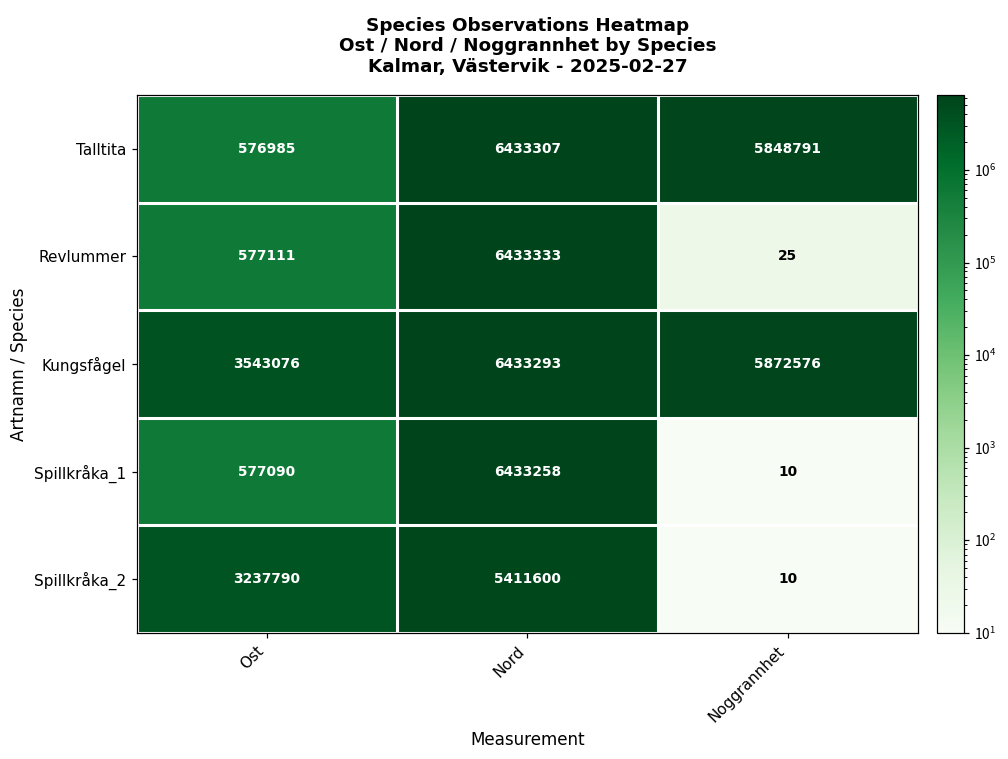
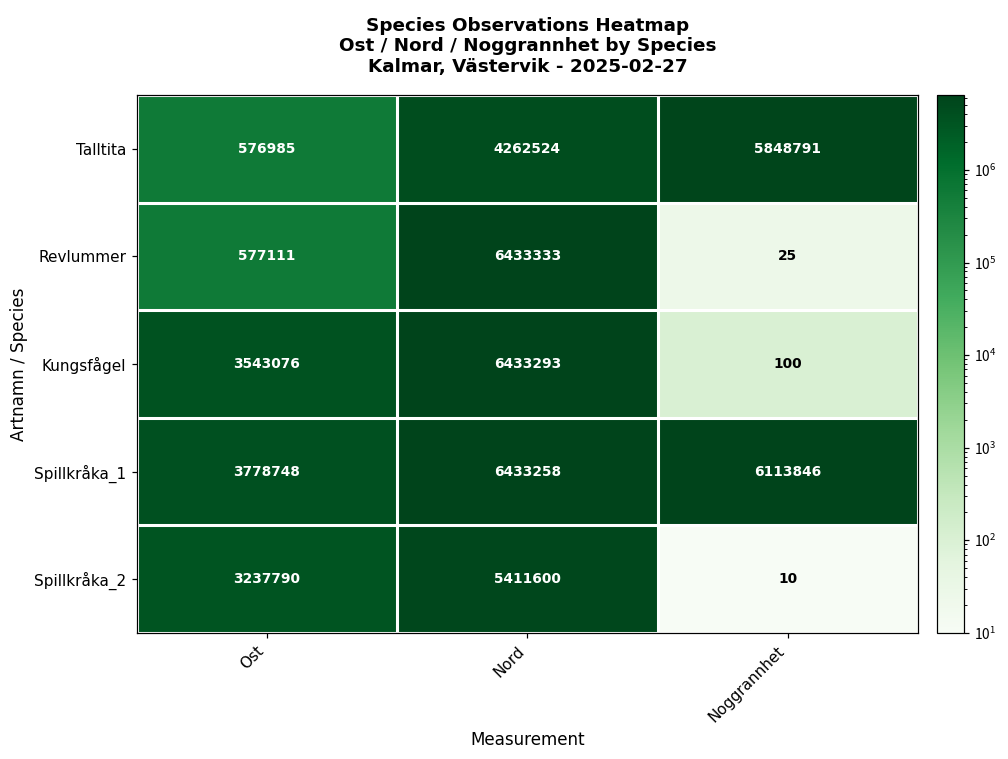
Talltita, Nord: 6433307 -> 4262524
Kungsfågel, Noggrannhet: 5872576 -> 100
Spillkråka_1, Ost: 577090 -> 3778748
Spillkråka_1, Noggrannhet: 10 -> 6113846
